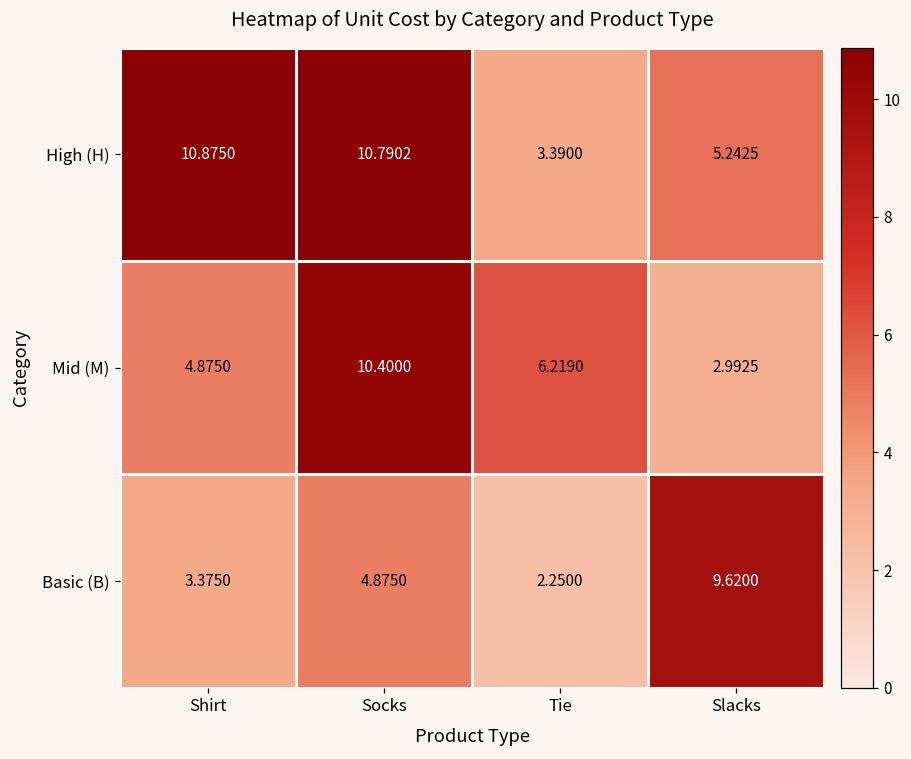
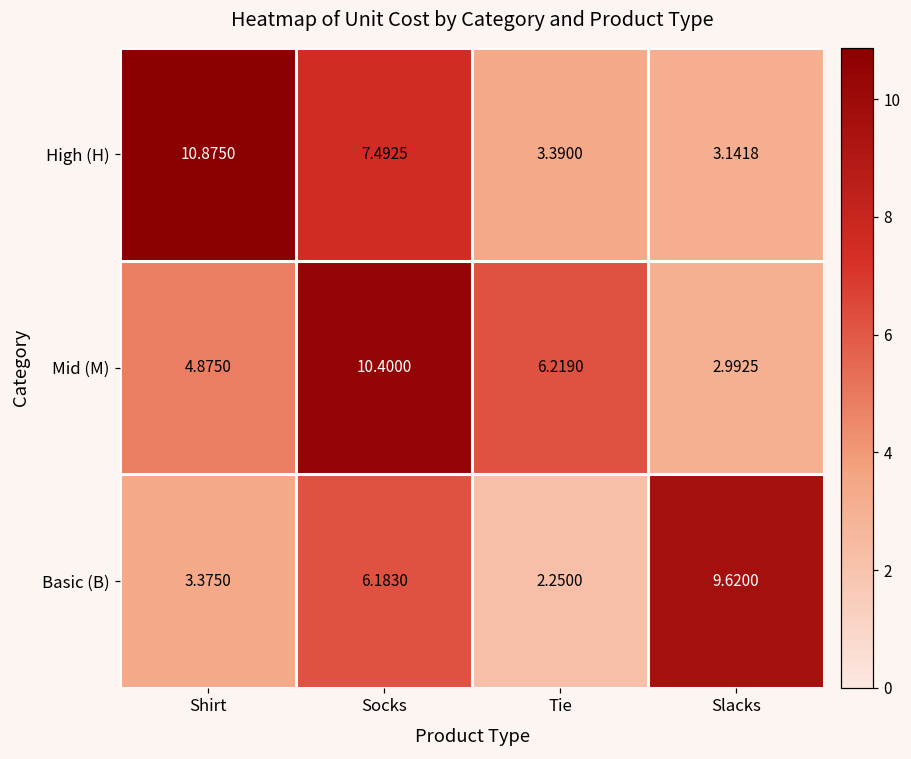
High (H), Socks: 10.7902 -> 7.4925
High (H), Slacks: 5.2425 -> 3.1418
Basic (B), Socks: 4.8750 -> 6.1830
